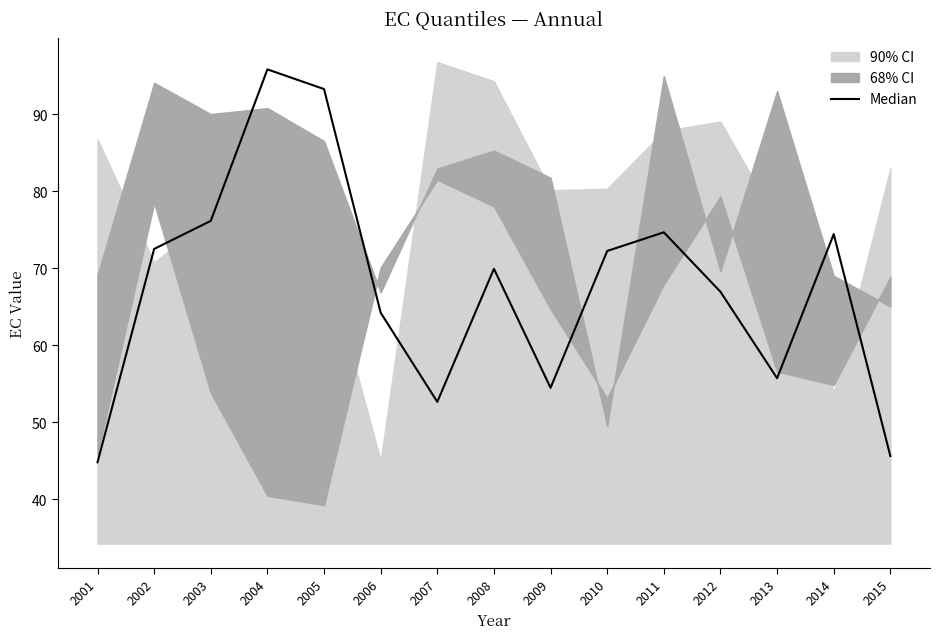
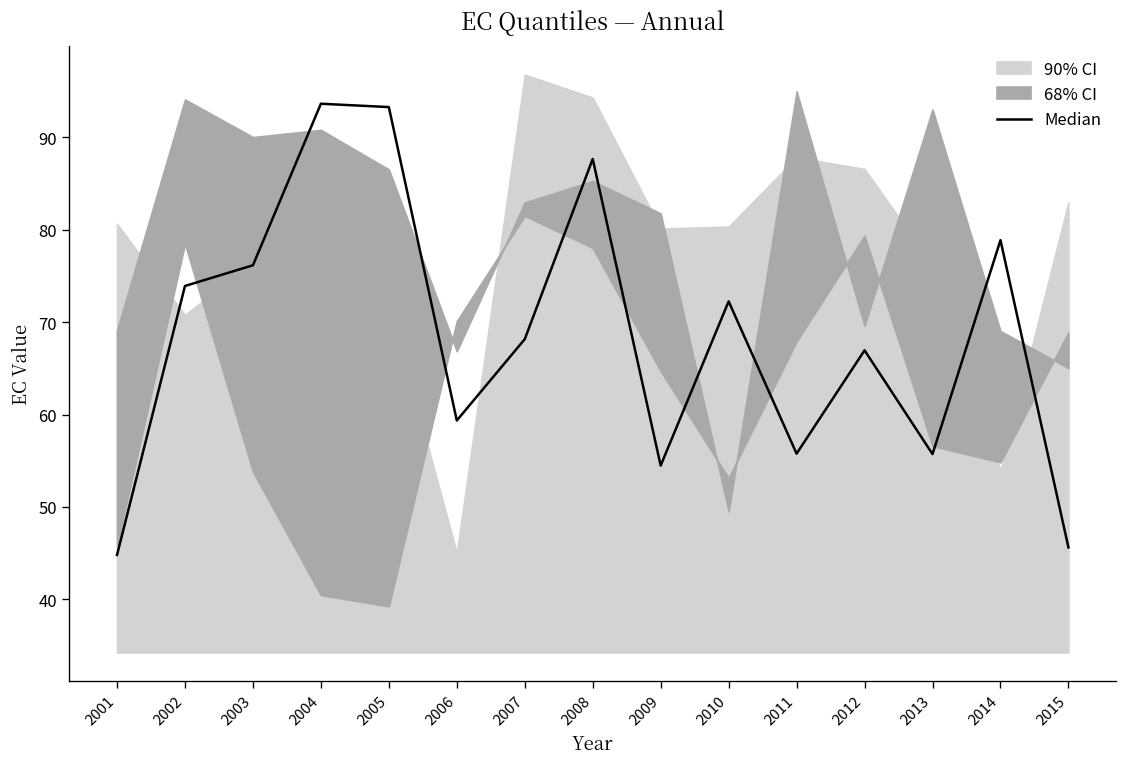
90% CI, 2001: 87 -> 81
Median, 2002: 73 -> 74
Median, 2004: 96 -> 94
Median, 2006: 64 -> 59
Median, 2007: 53 -> 68
Median, 2008: 70 -> 88
Median, 2011: 75 -> 56
90% CI, 2012: 89 -> 87
Median, 2014: 74 -> 79
